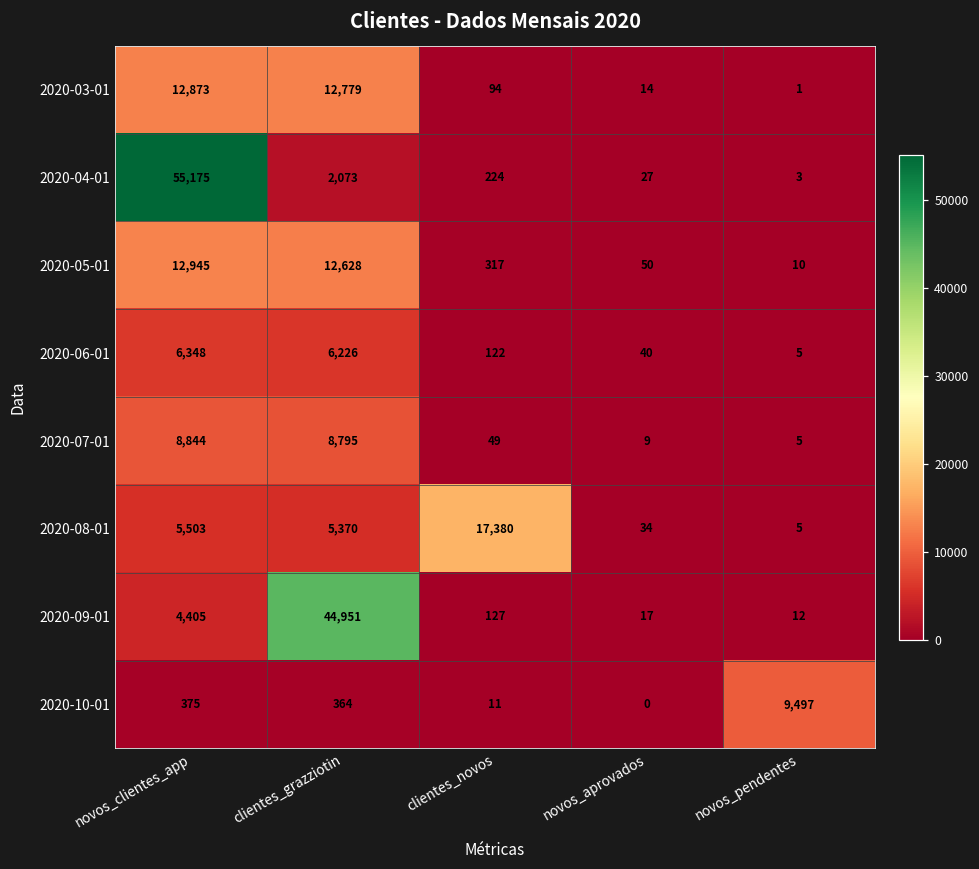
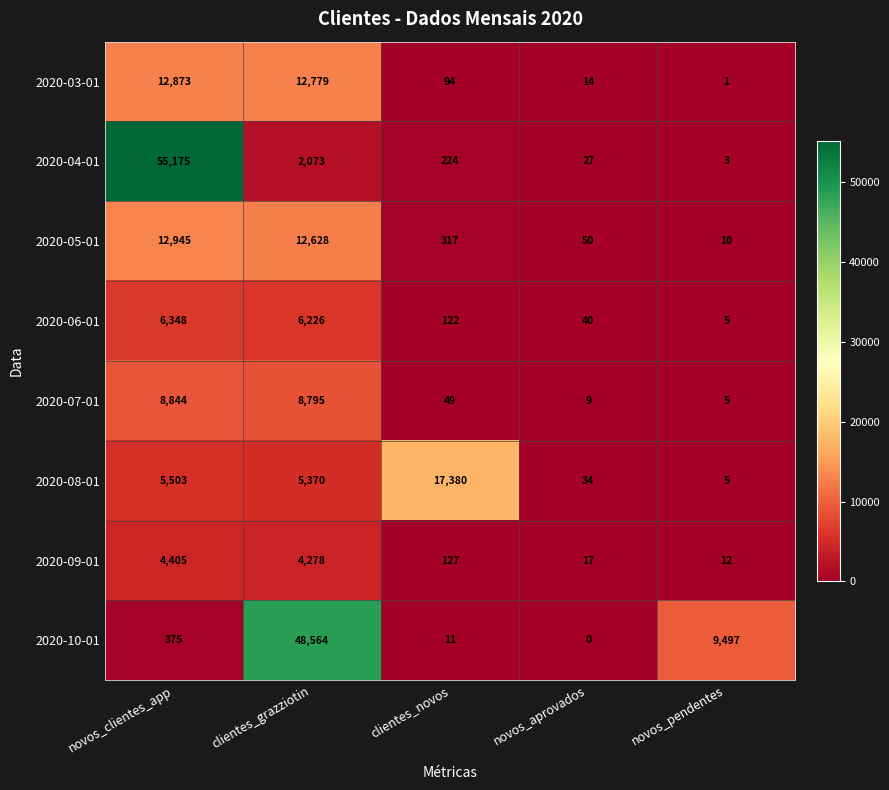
2020-09-01, clientes_grazziotin: 44,951 -> 4,278
2020-10-01, clientes_grazziotin: 364 -> 48,564
